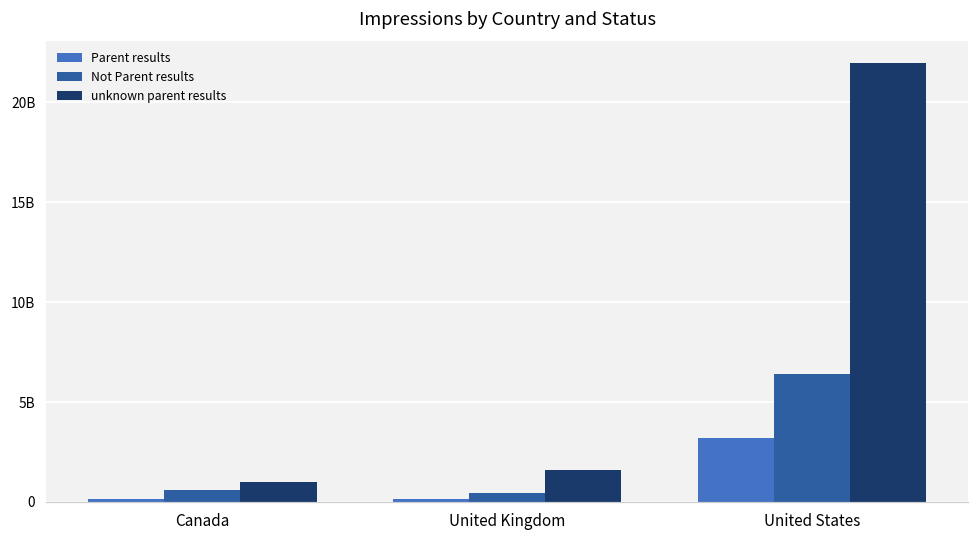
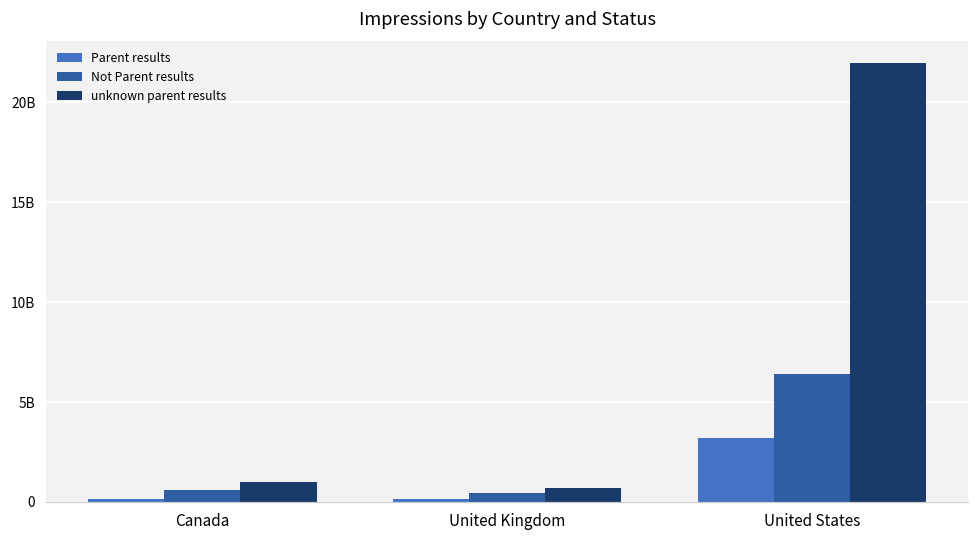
unknown parent results, United Kingdom: 1600000000 -> 700000000
